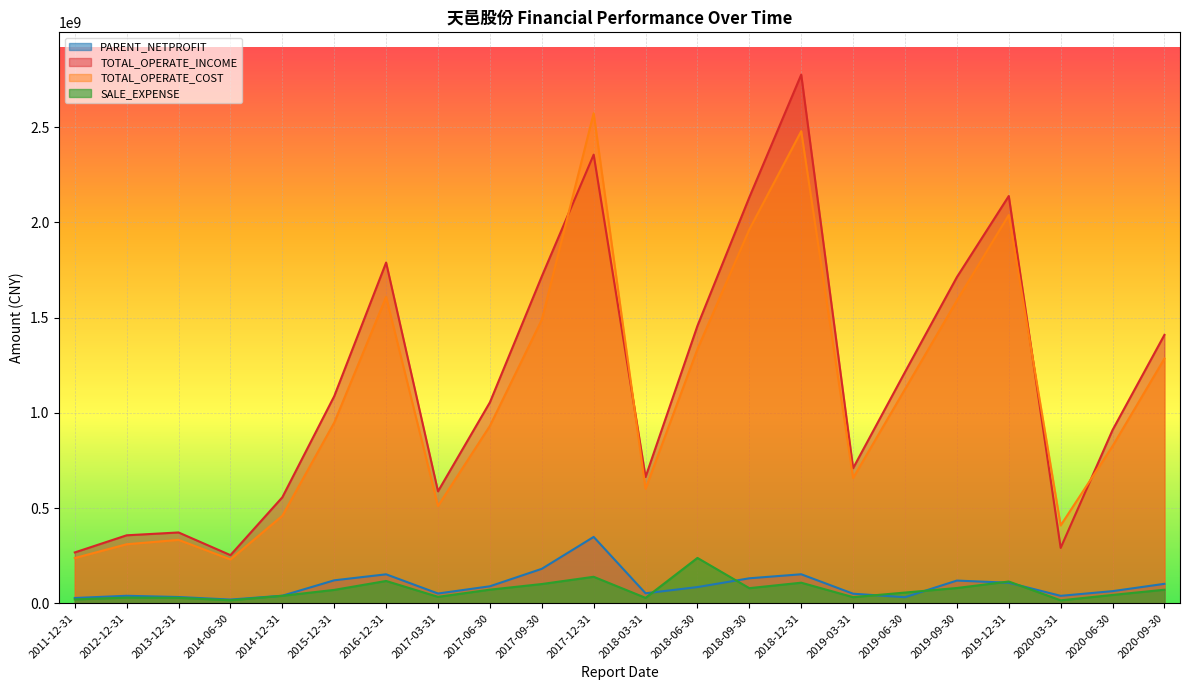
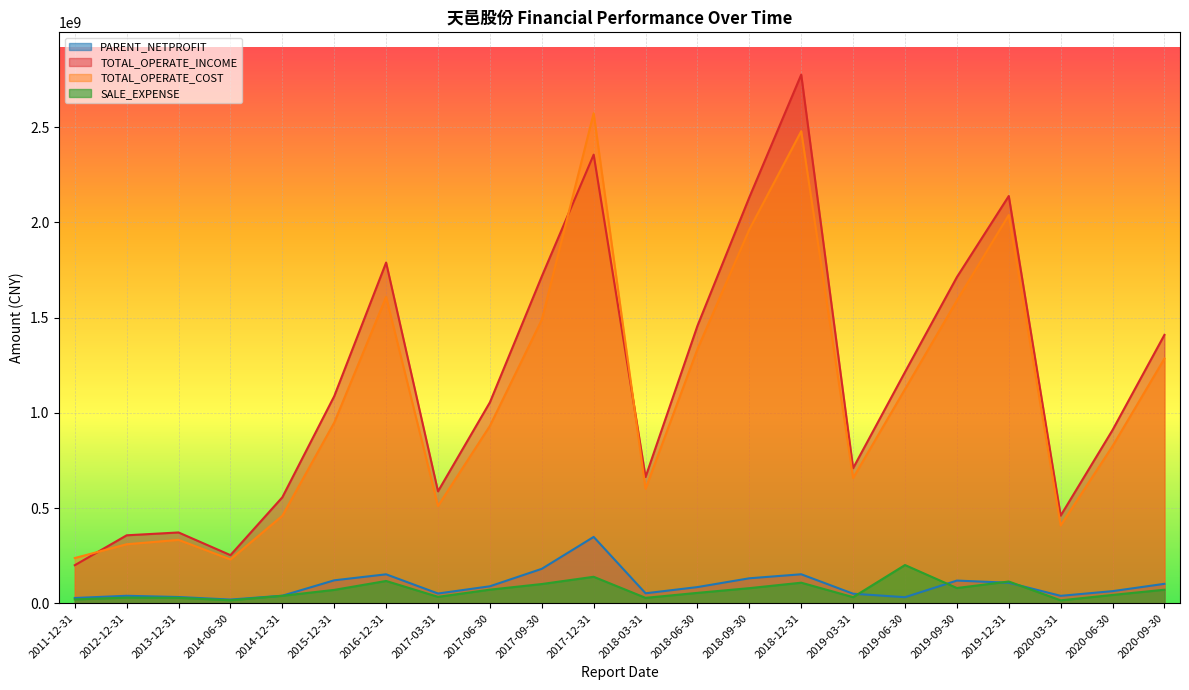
TOTAL_OPERATE_INCOME, 2011-12-31: 270000000 -> 200000000
SALE_EXPENSE, 2018-06-30: 240000000 -> 50000000
SALE_EXPENSE, 2019-06-30: 60000000 -> 200000000
TOTAL_OPERATE_INCOME, 2020-03-31: 290000000 -> 460000000
